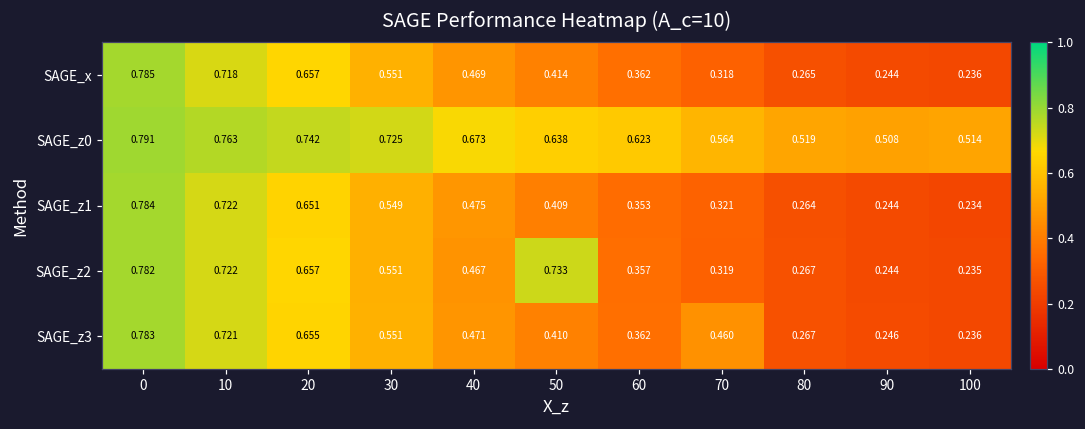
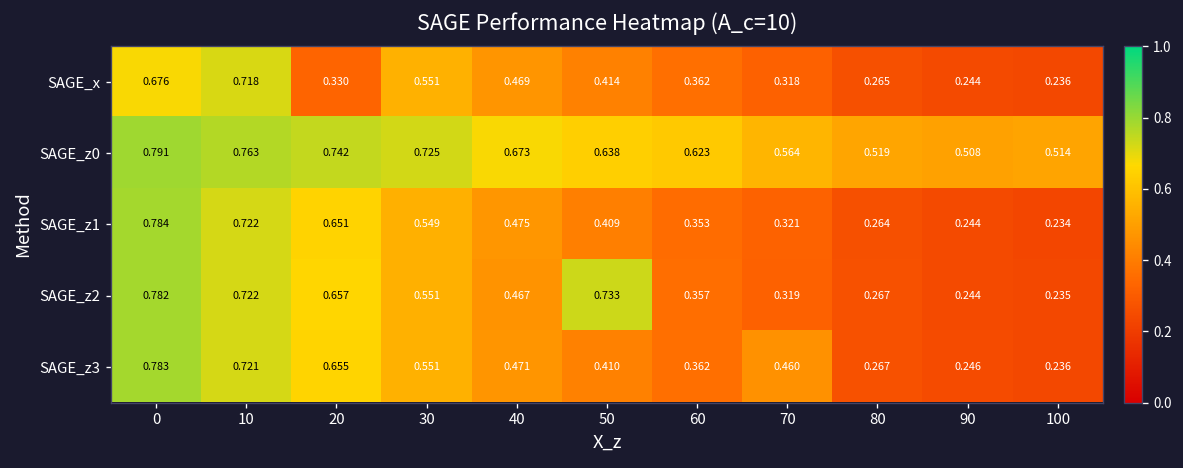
SAGE_x, 0: 0.785 -> 0.676
SAGE_x, 20: 0.657 -> 0.330
